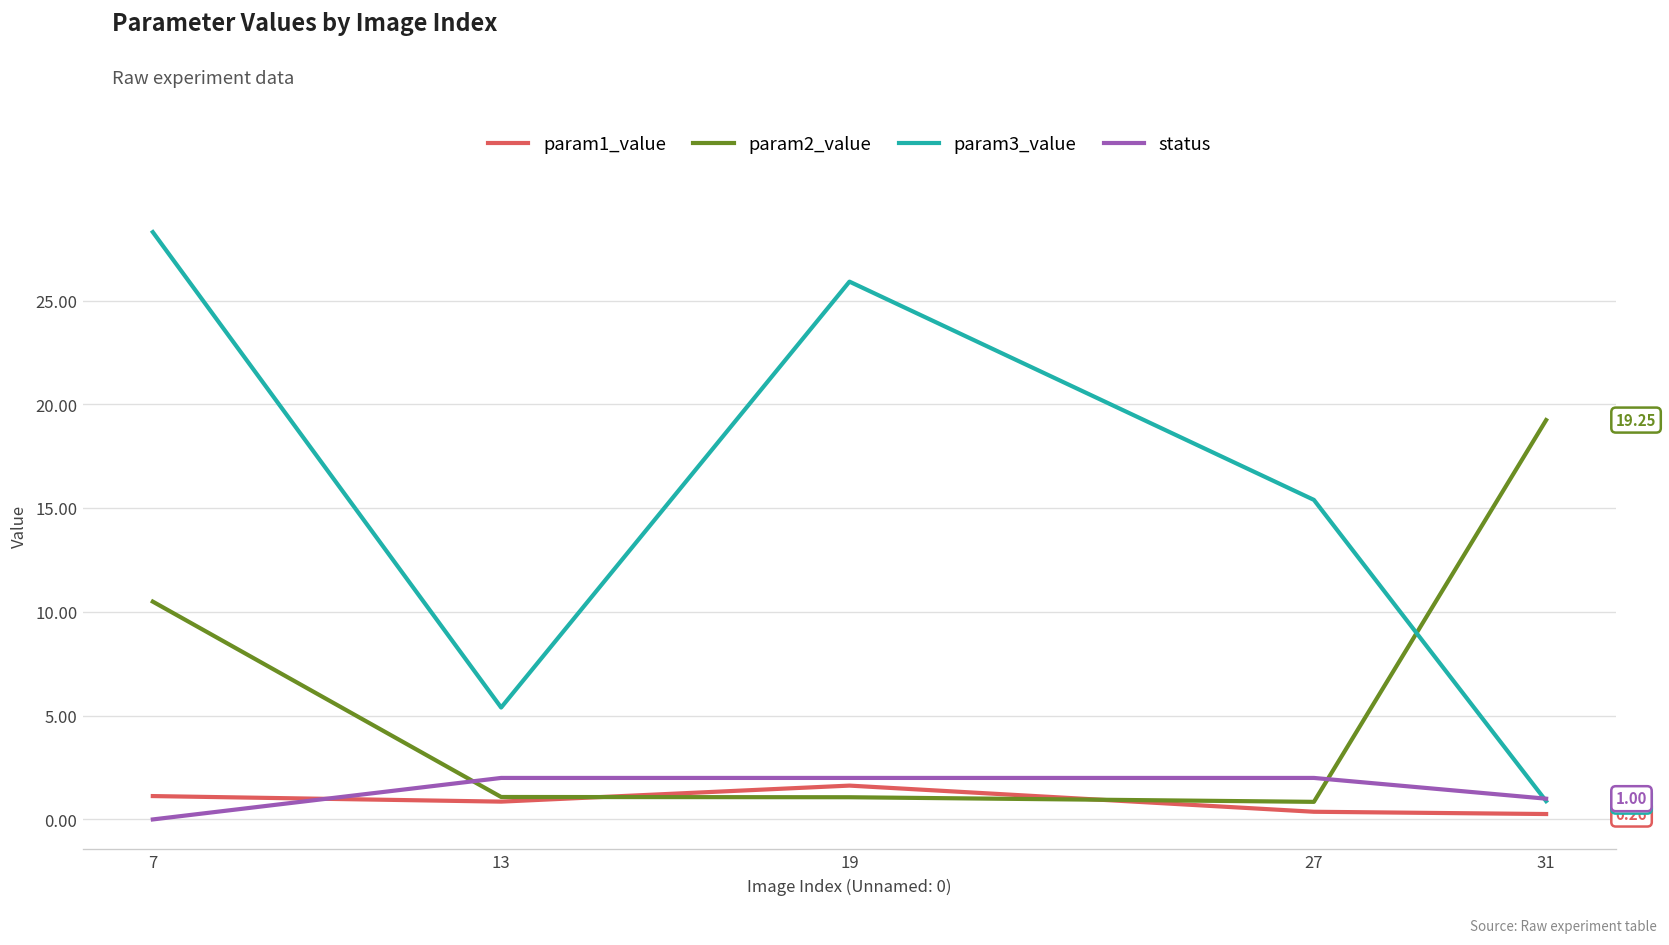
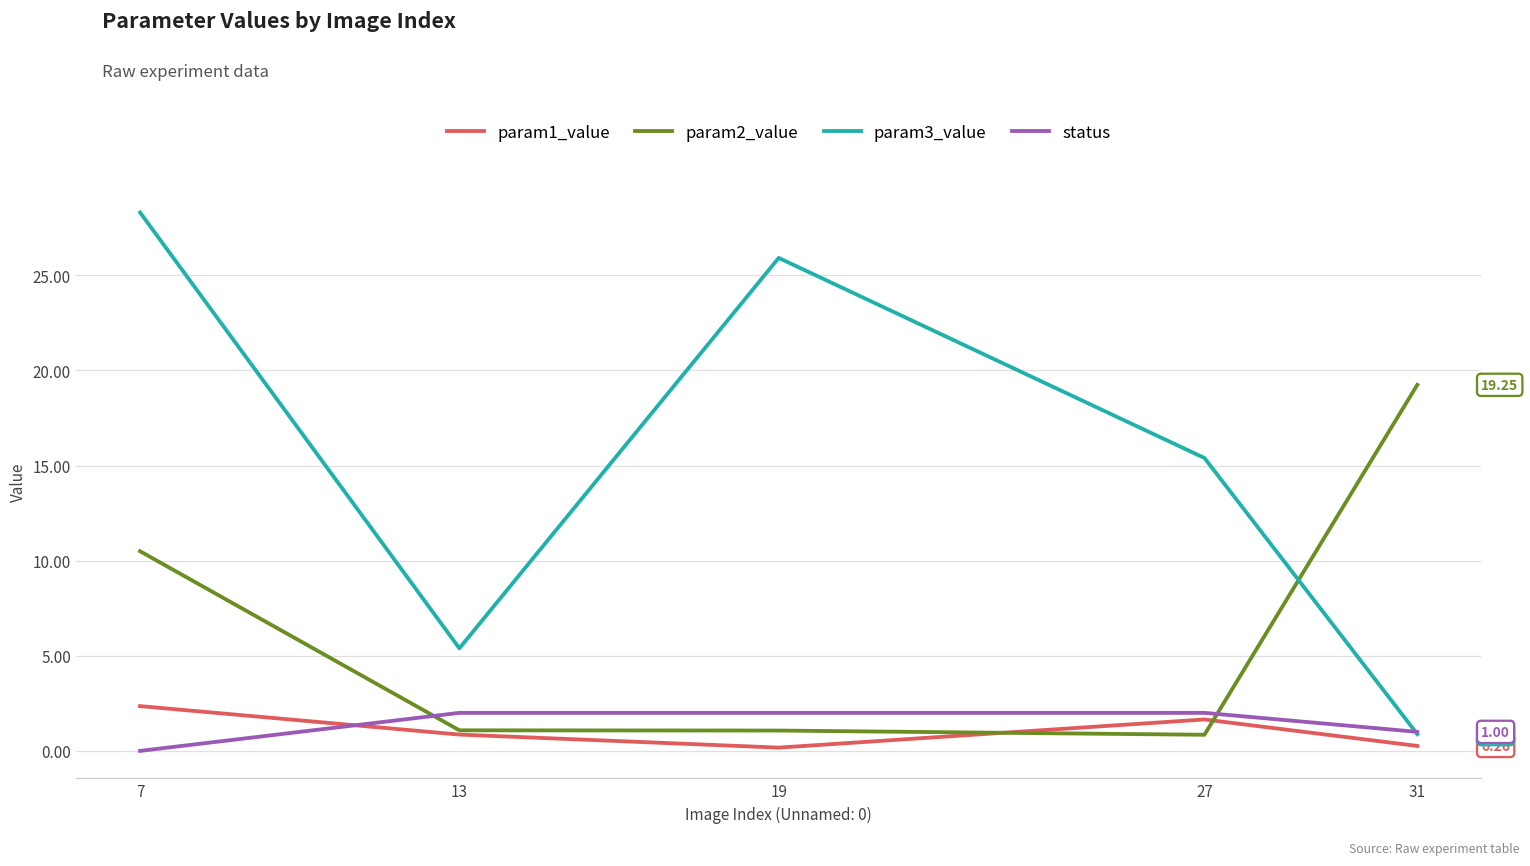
param1_value, 7: 1.1 -> 2.4
param1_value, 19: 1.6 -> 0.2
param1_value, 27: 0.4 -> 1.7
